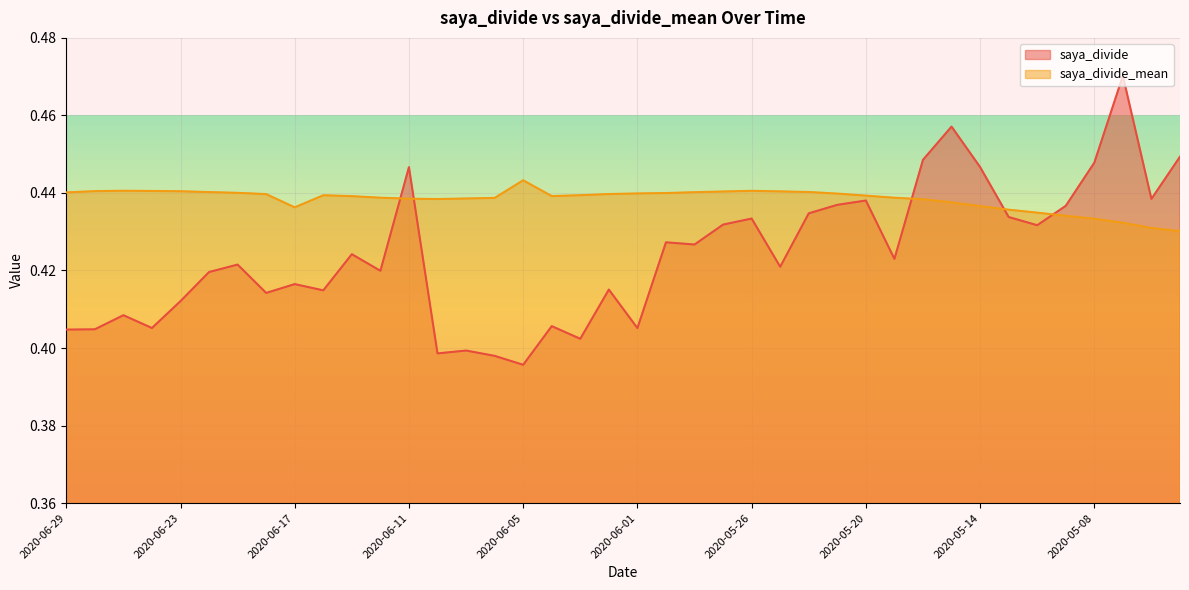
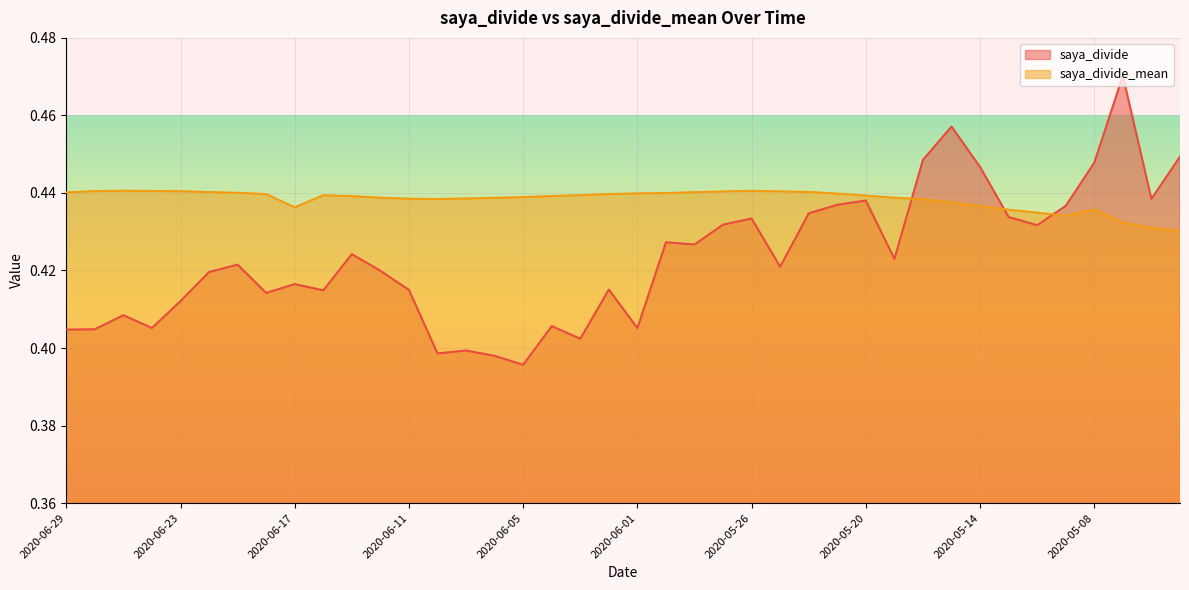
saya_divide, 2020-06-11: 0.447 -> 0.415
saya_divide_mean, 2020-06-05: 0.443 -> 0.439
saya_divide_mean, 2020-05-08: 0.433 -> 0.436
